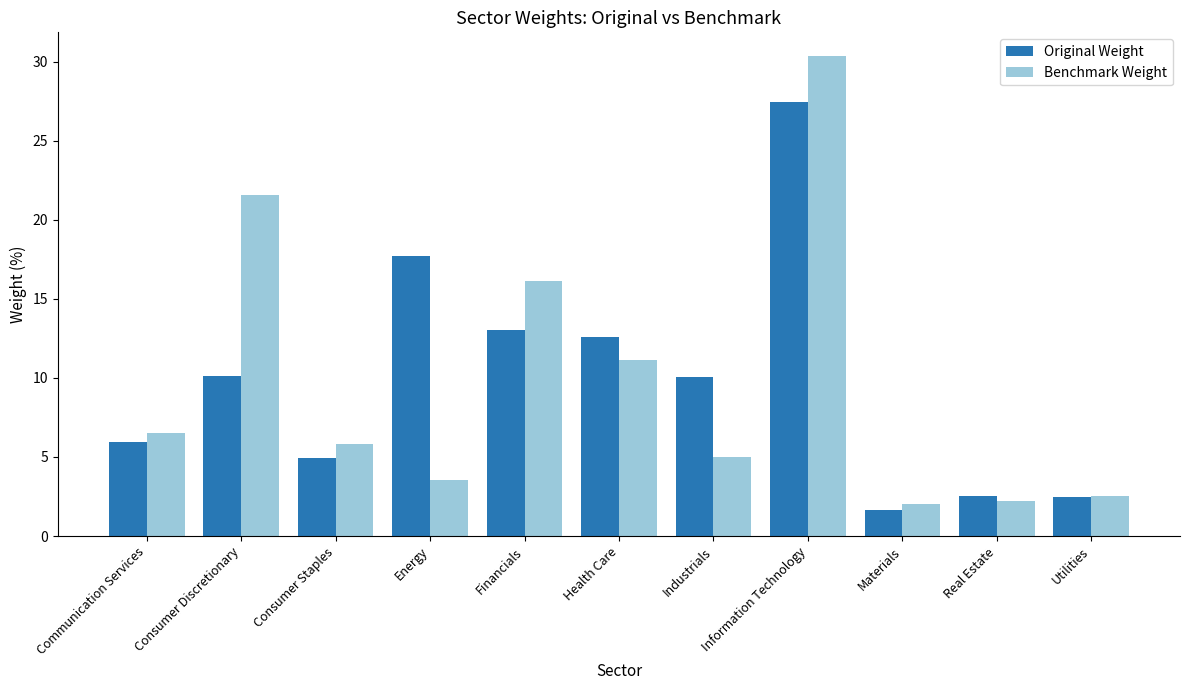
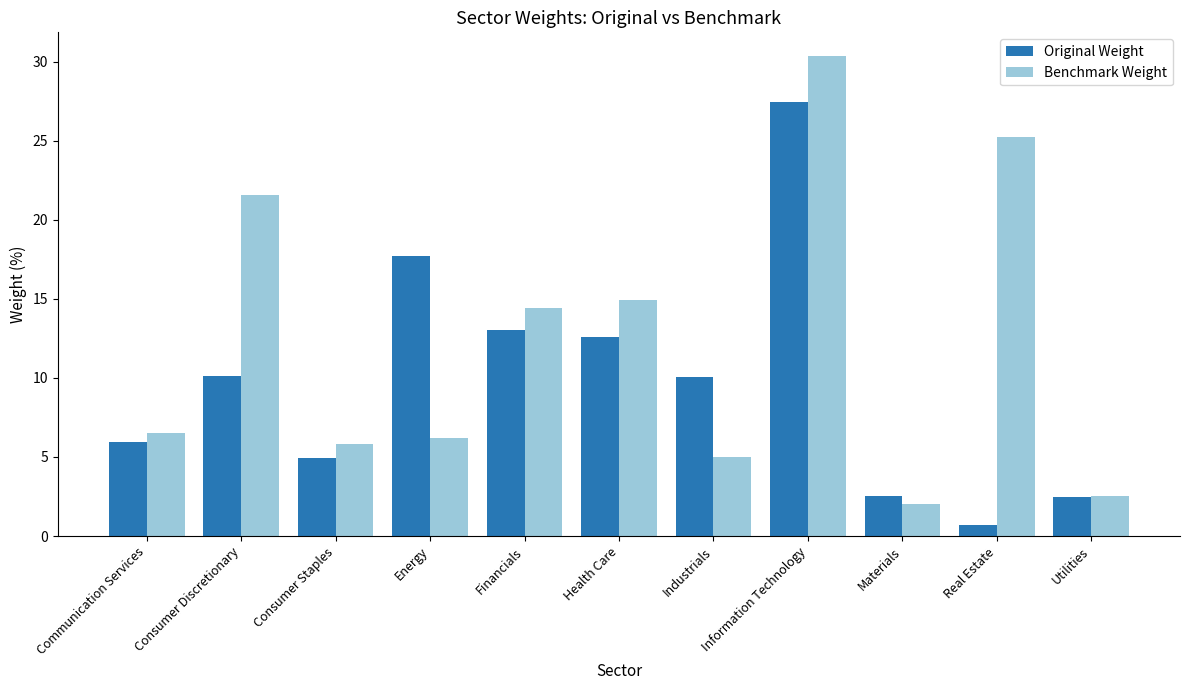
Benchmark Weight, Energy: 3.6 -> 6.2
Benchmark Weight, Financials: 16.1 -> 14.4
Benchmark Weight, Health Care: 11.1 -> 14.9
Original Weight, Materials: 1.7 -> 2.5
Original Weight, Real Estate: 2.5 -> 0.7
Benchmark Weight, Real Estate: 2.2 -> 25.2
